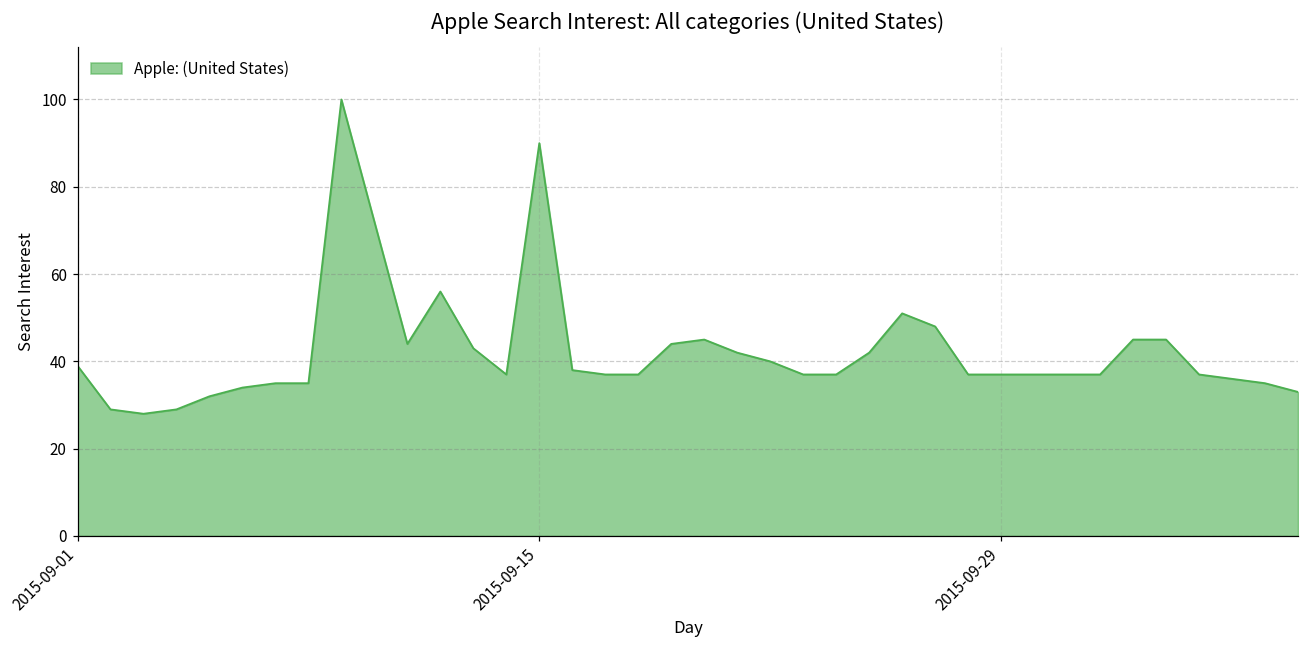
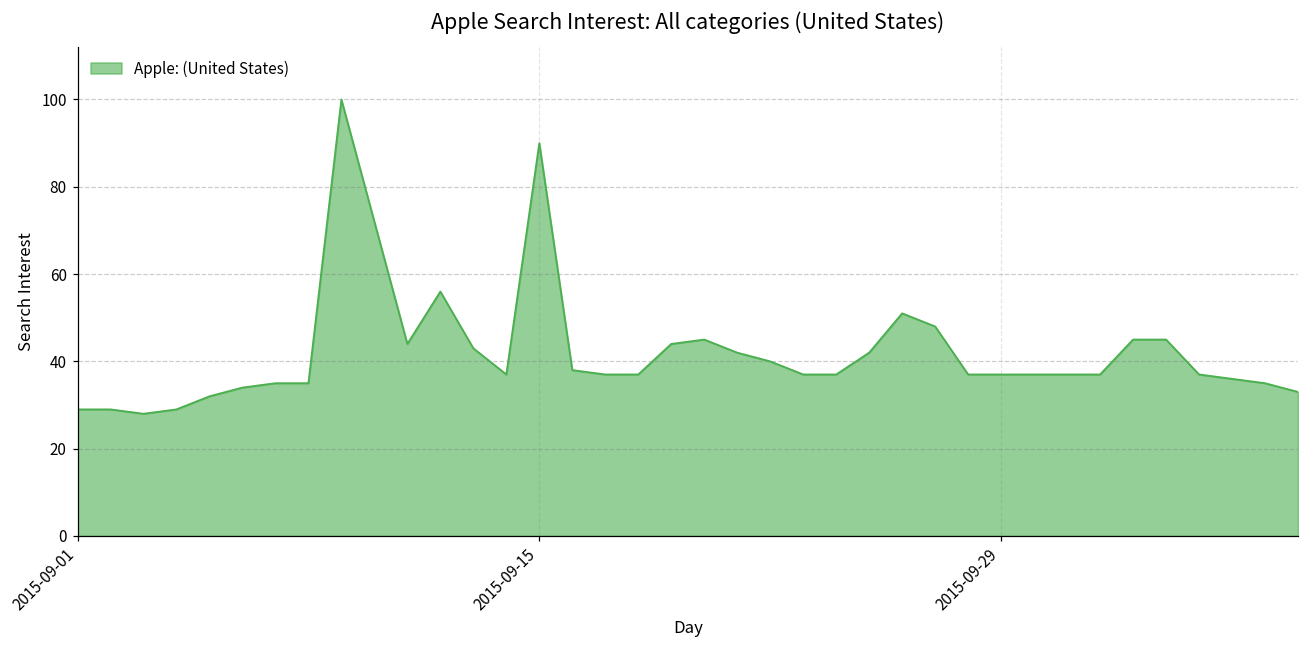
2015-09-01: 39 -> 29
